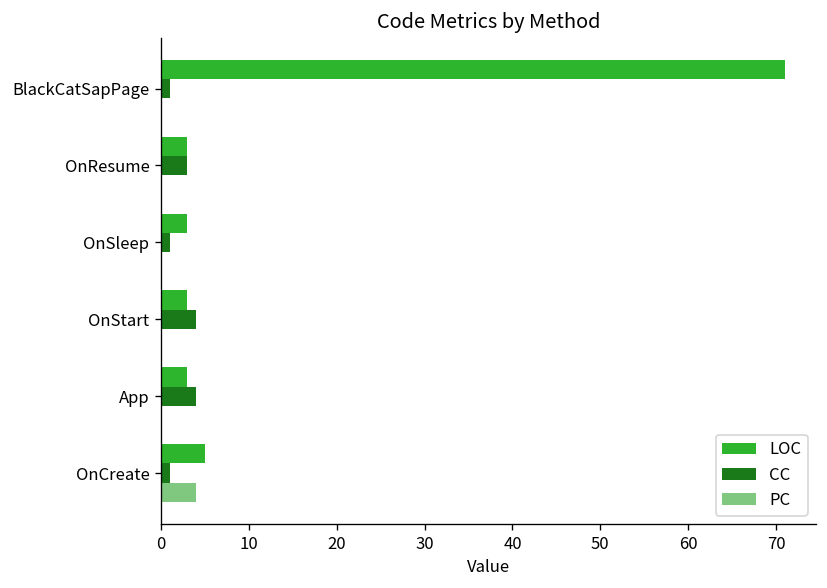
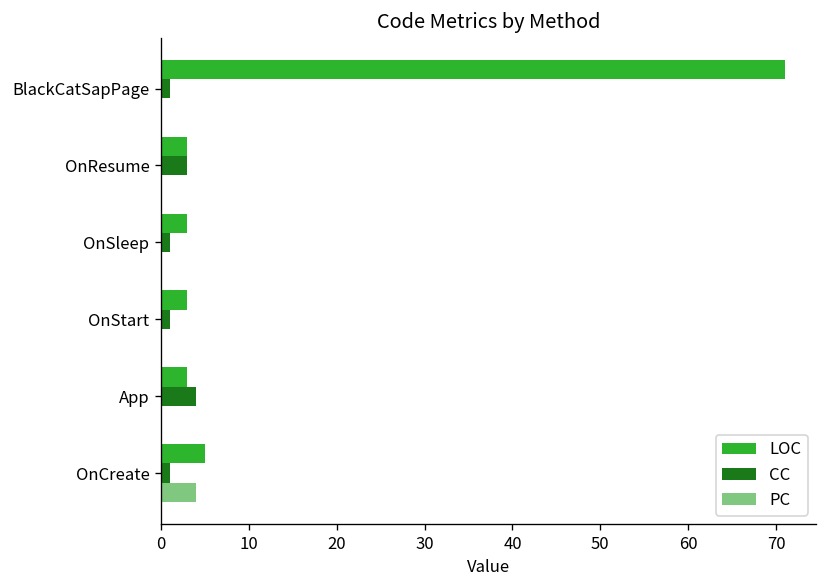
CC, OnStart: 4 -> 1
